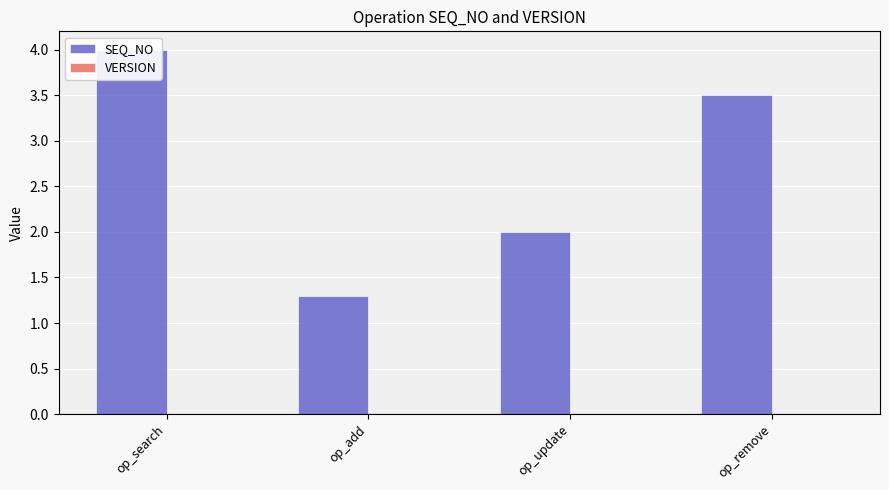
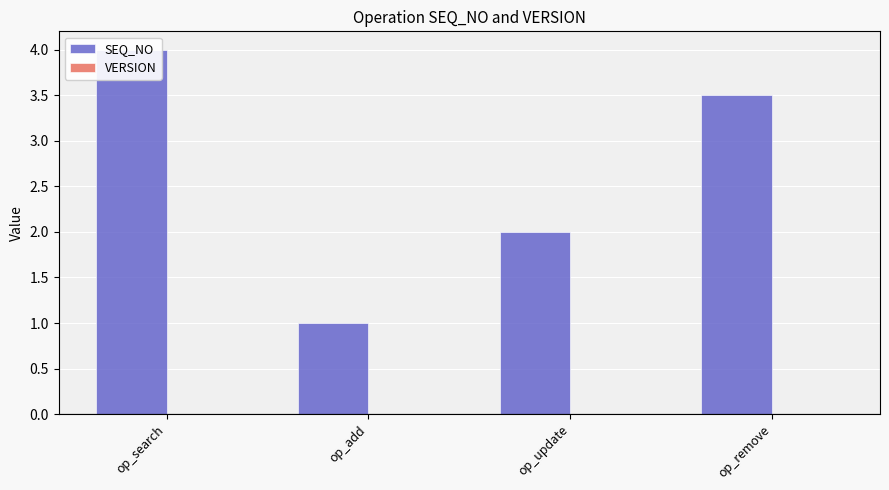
SEQ_NO, op_add: 1.3 -> 1.0
